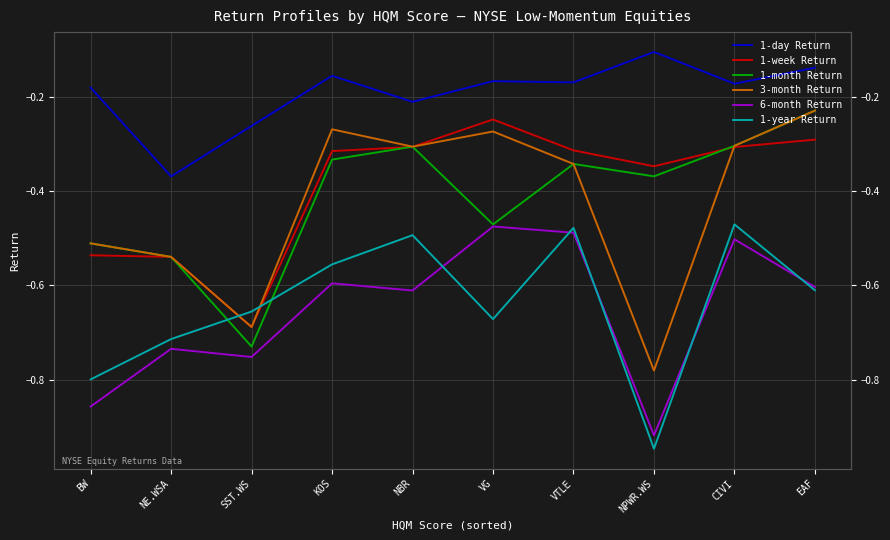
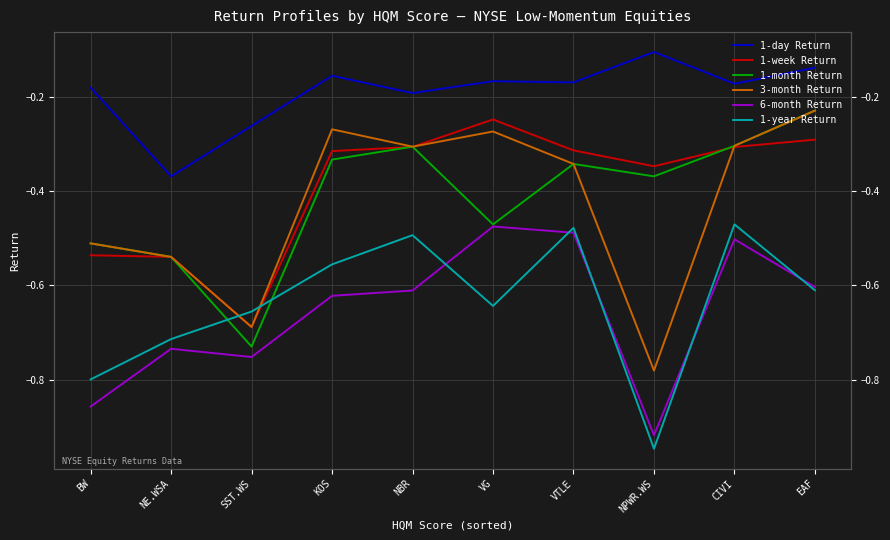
6-month Return, KOS: -0.60 -> -0.62
1-day Return, NBR: -0.21 -> -0.19
1-year Return, VG: -0.67 -> -0.64
